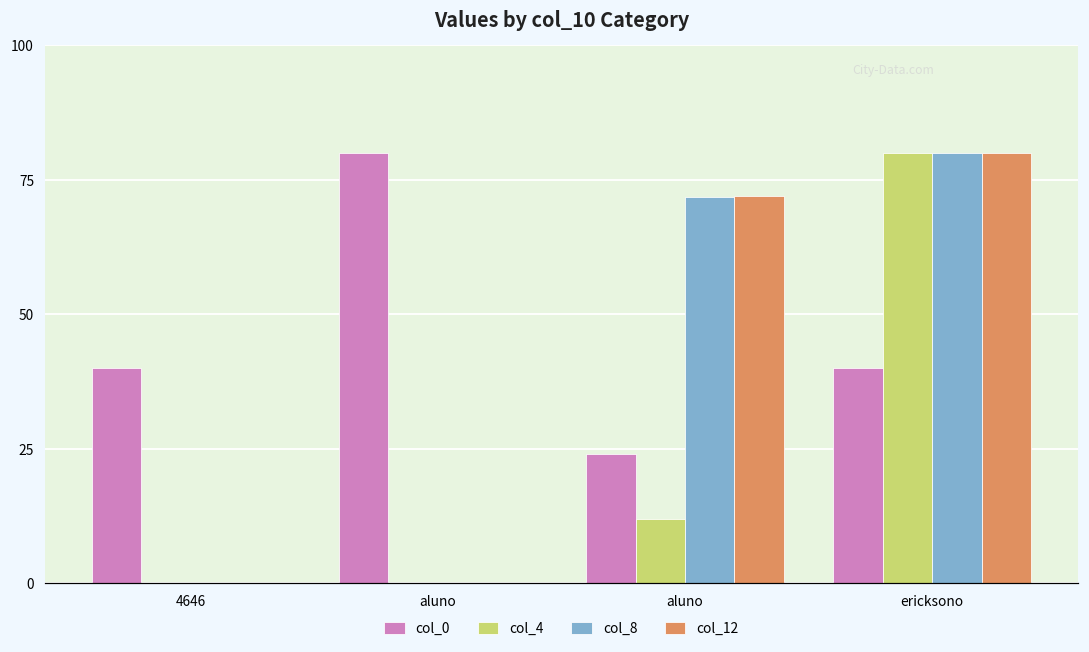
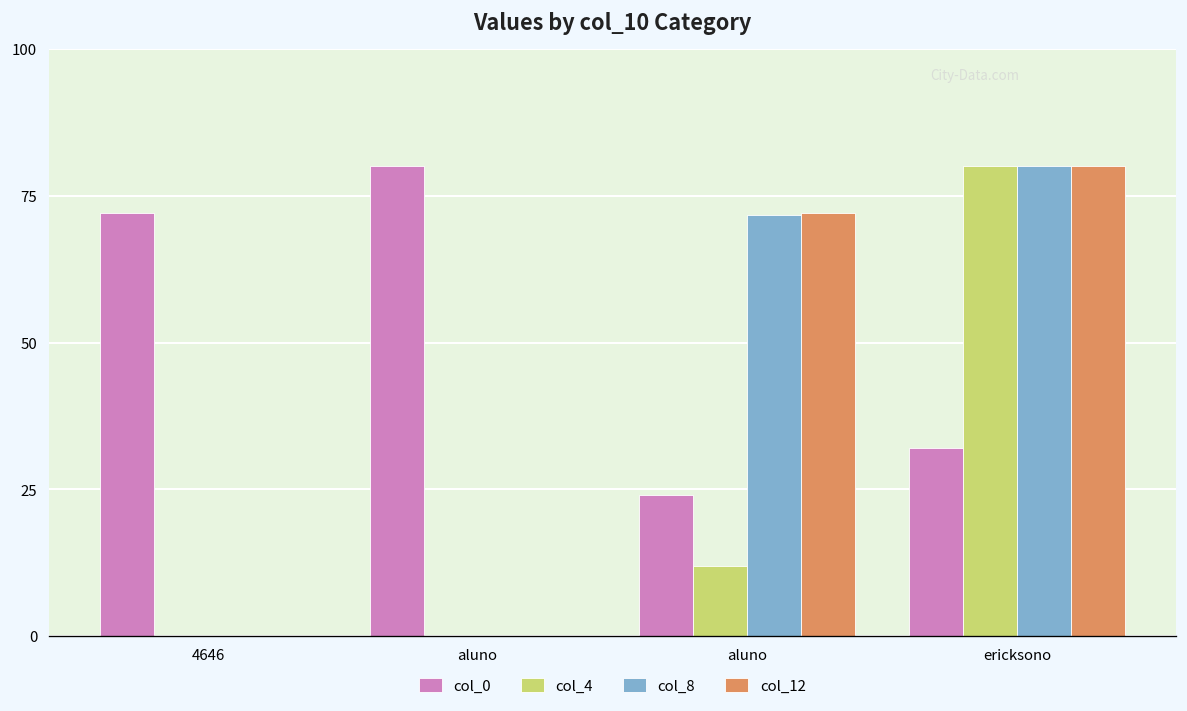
col_0, 4646: 40 -> 72
col_0, ericksono: 40 -> 32
